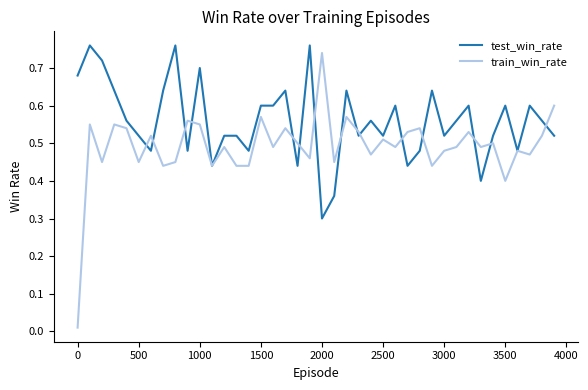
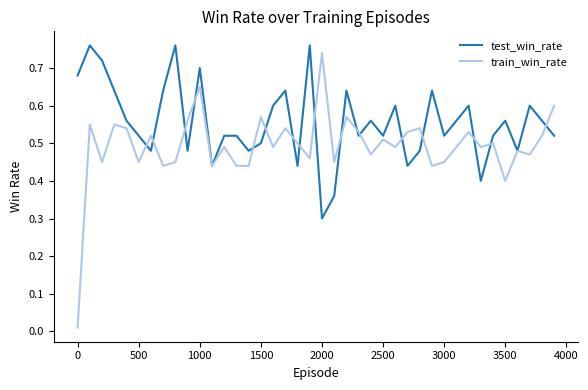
train_win_rate, 1000: 0.55 -> 0.65
test_win_rate, 1500: 0.6 -> 0.5
train_win_rate, 3000: 0.48 -> 0.45
test_win_rate, 3500: 0.60 -> 0.56
